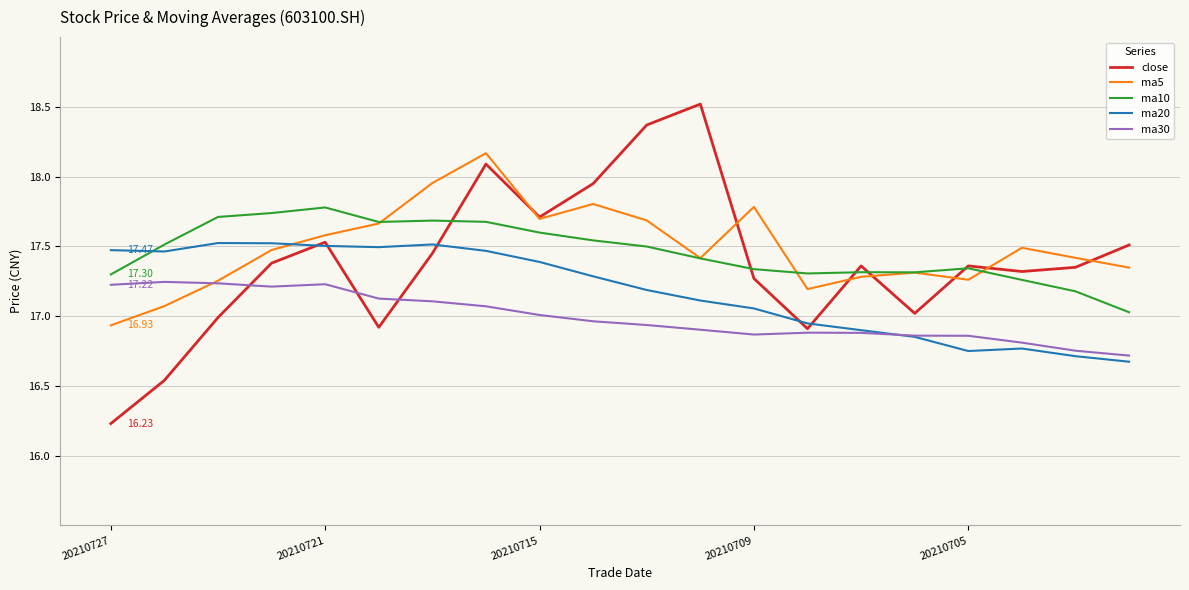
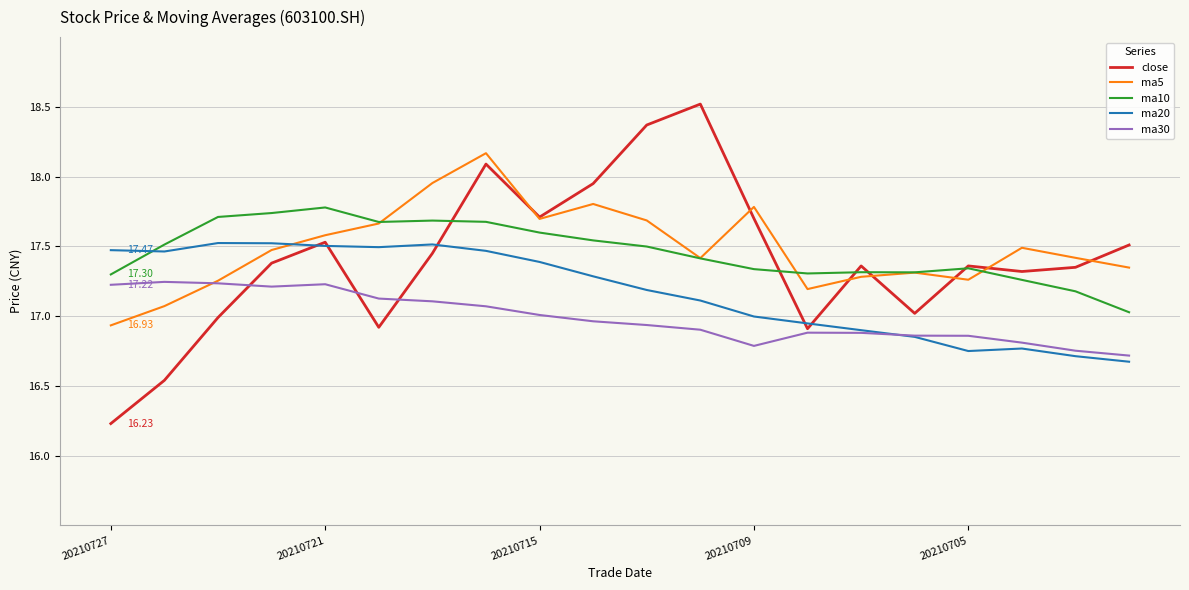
close, 20210709: 17.27 -> 17.70
ma20, 20210709: 17.06 -> 17.00
ma30, 20210709: 16.87 -> 16.79
